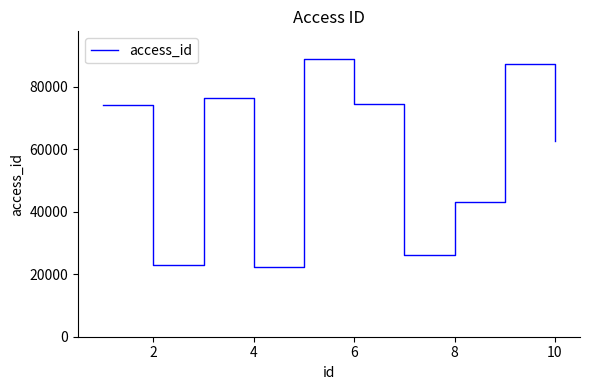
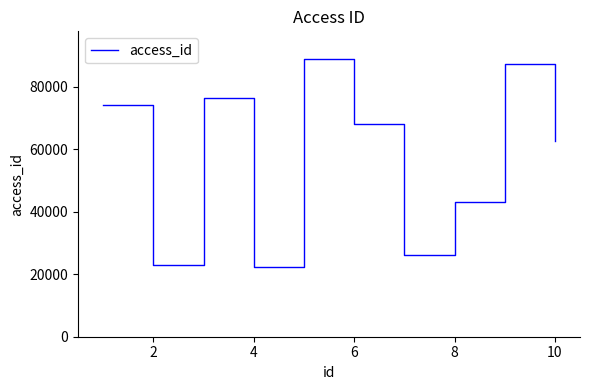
6: 74000 -> 68000
